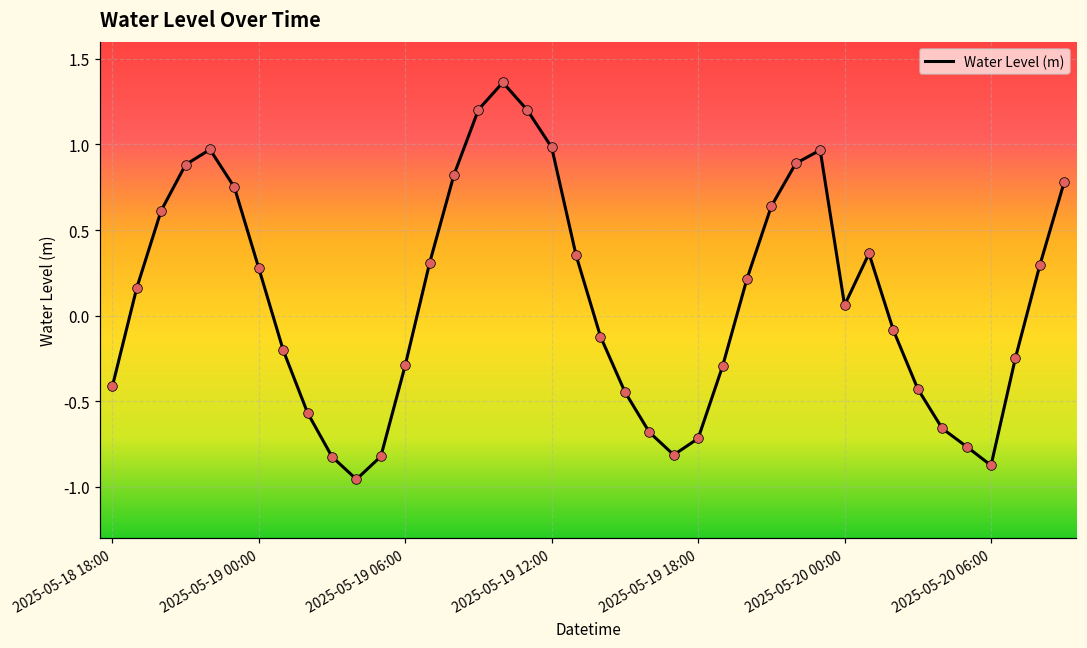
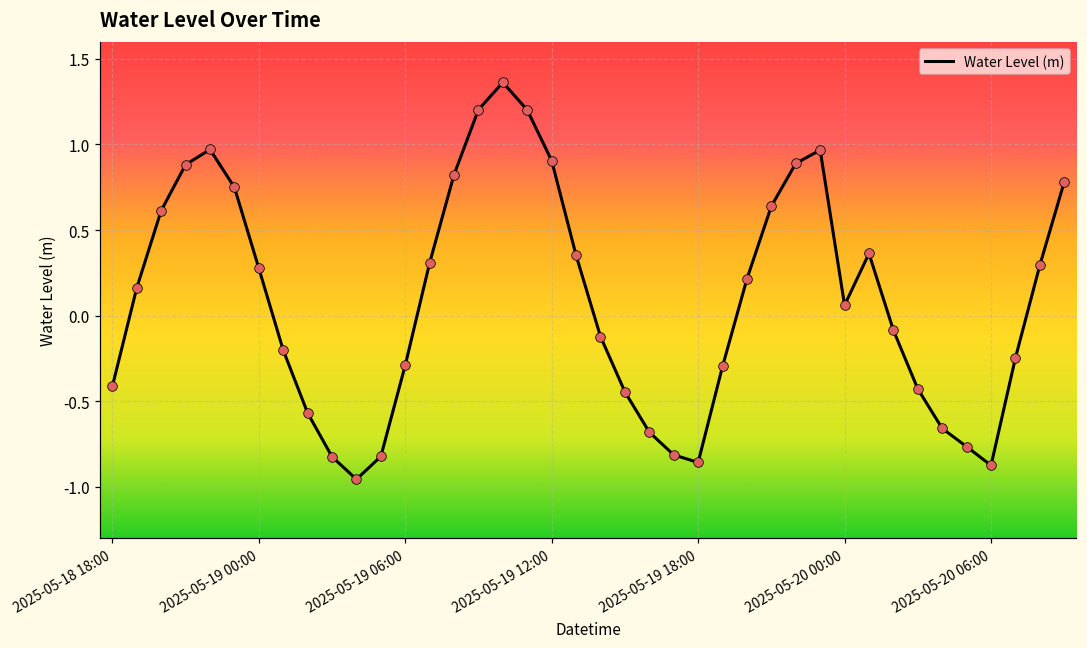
2025-05-19 12:00: 0.98 -> 0.90
2025-05-19 18:00: -0.72 -> -0.86
